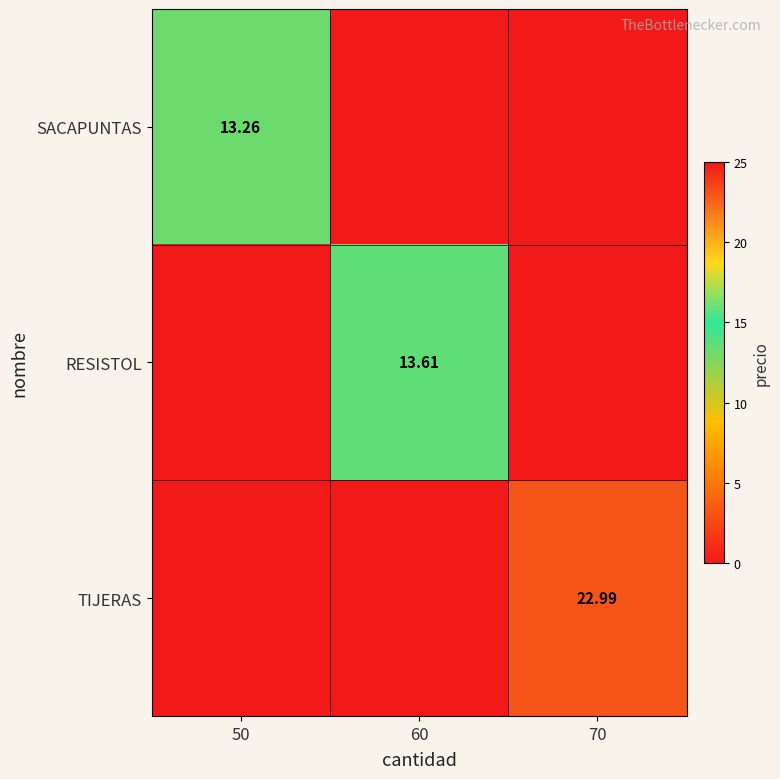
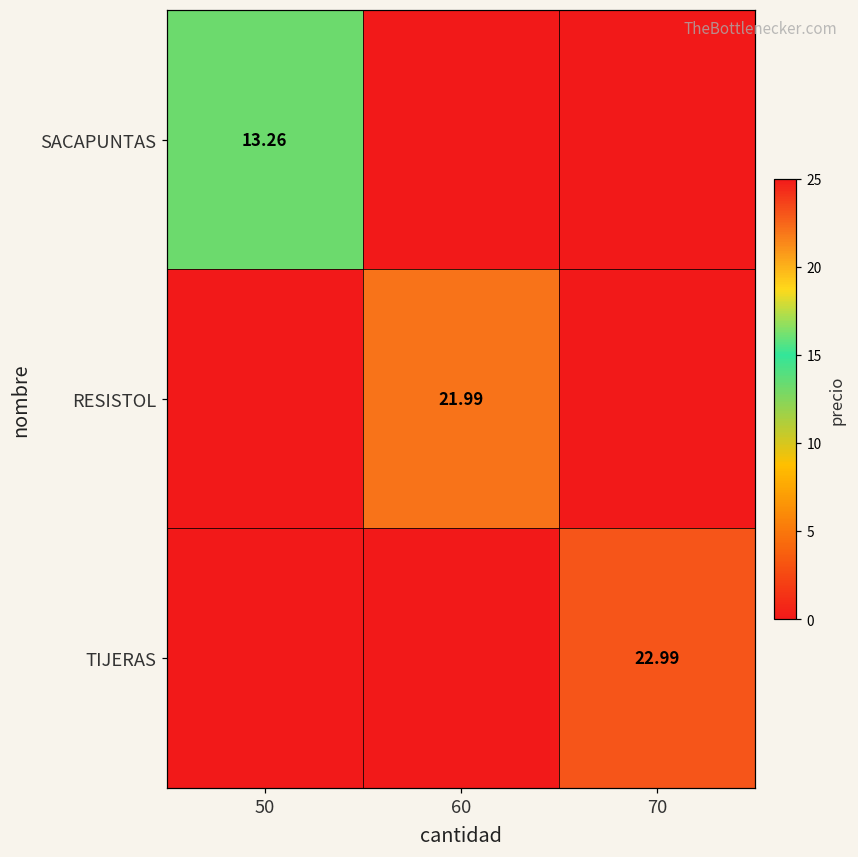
RESISTOL, 60: 13.61 -> 21.99
